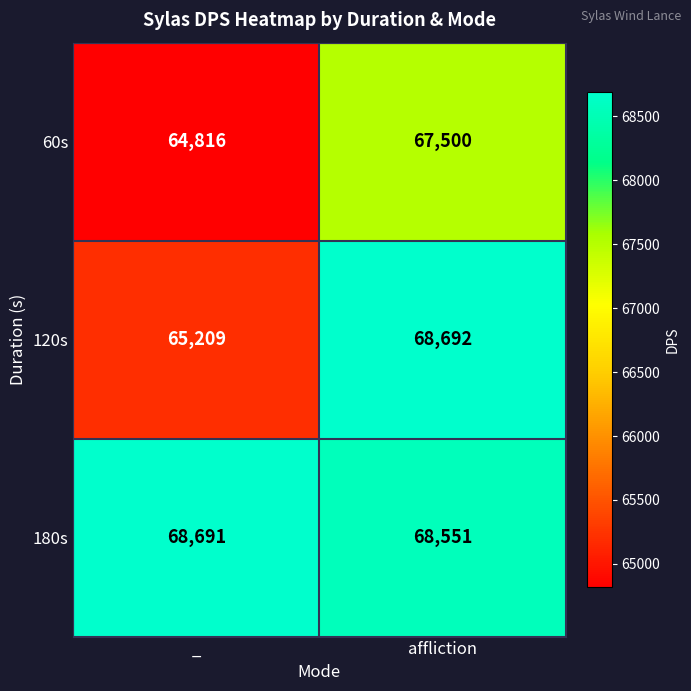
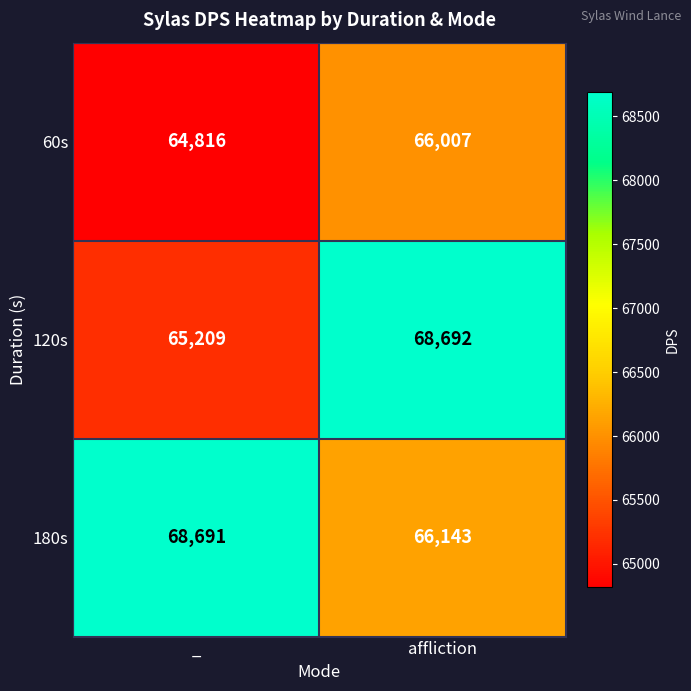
60s, affliction: 67,500 -> 66,007
180s, affliction: 68,551 -> 66,143
